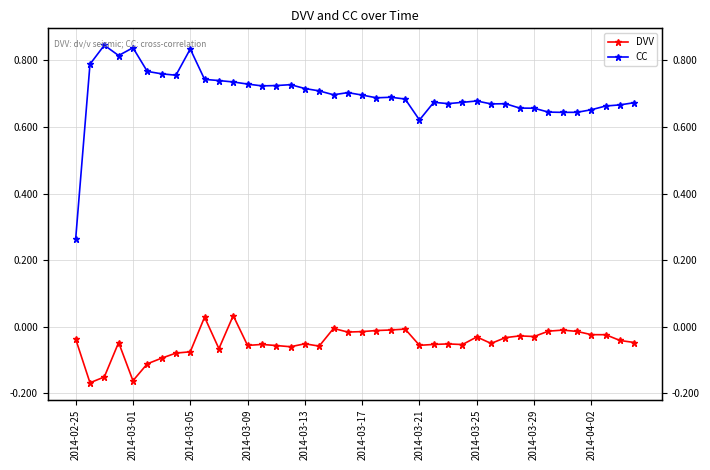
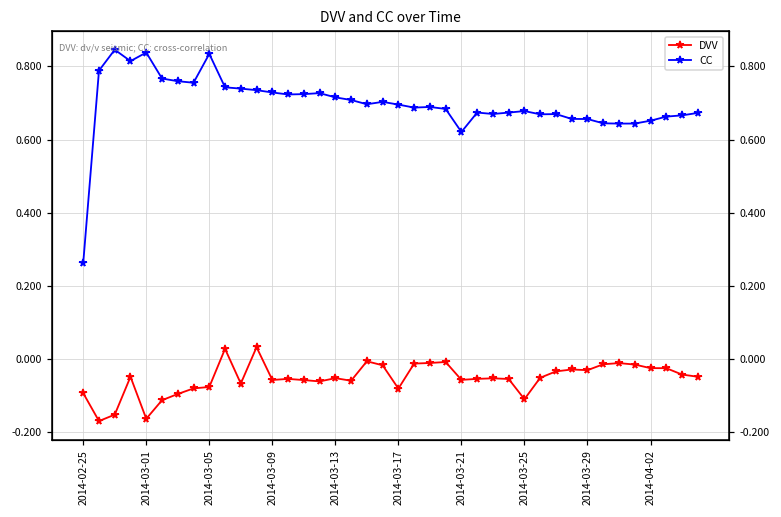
DVV, 2014-02-25: -0.04 -> -0.09
DVV, 2014-03-17: -0.02 -> -0.08
DVV, 2014-03-25: -0.03 -> -0.11
